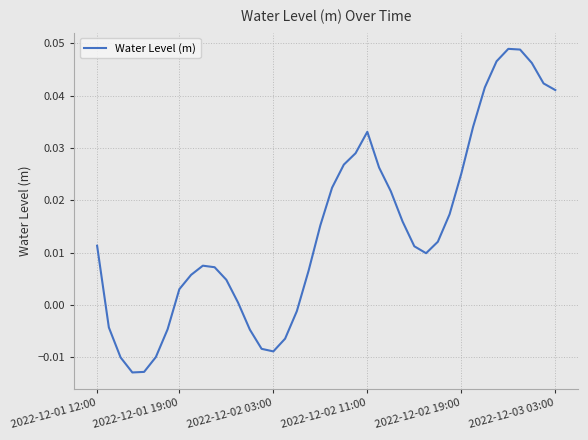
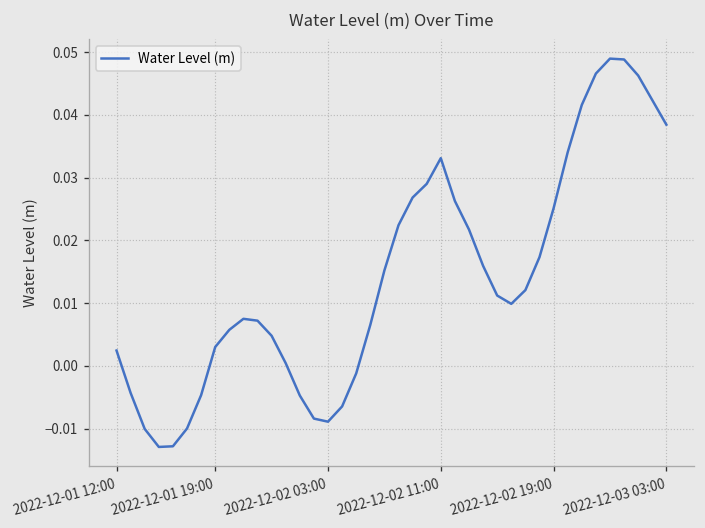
2022-12-01 12:00: 0.011 -> 0.002
2022-12-03 03:00: 0.041 -> 0.038
